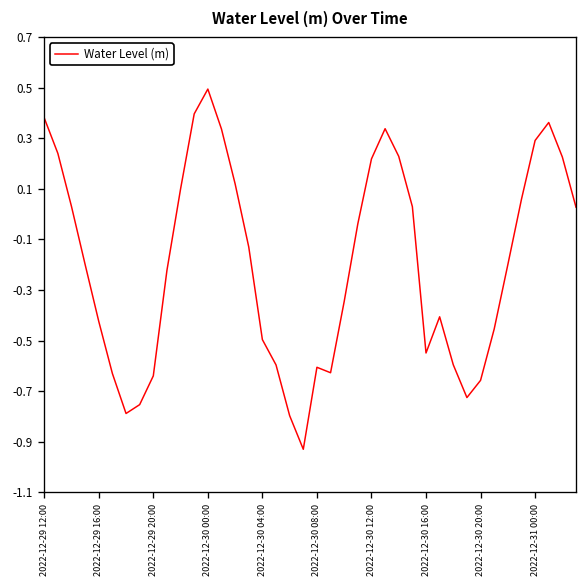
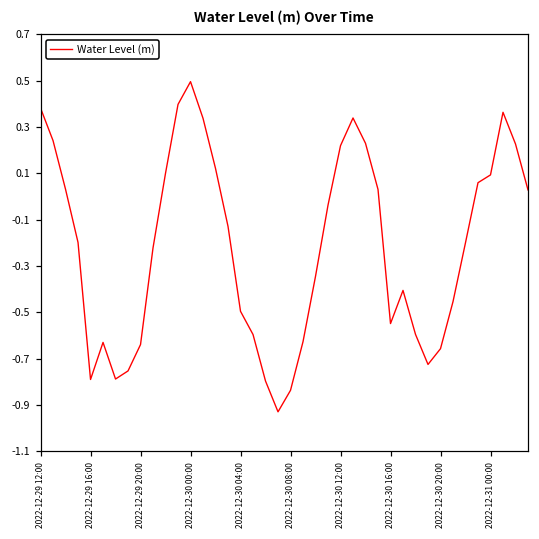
2022-12-29 16:00: -0.42 -> -0.79
2022-12-30 08:00: -0.61 -> -0.84
2022-12-31 00:00: 0.29 -> 0.09
